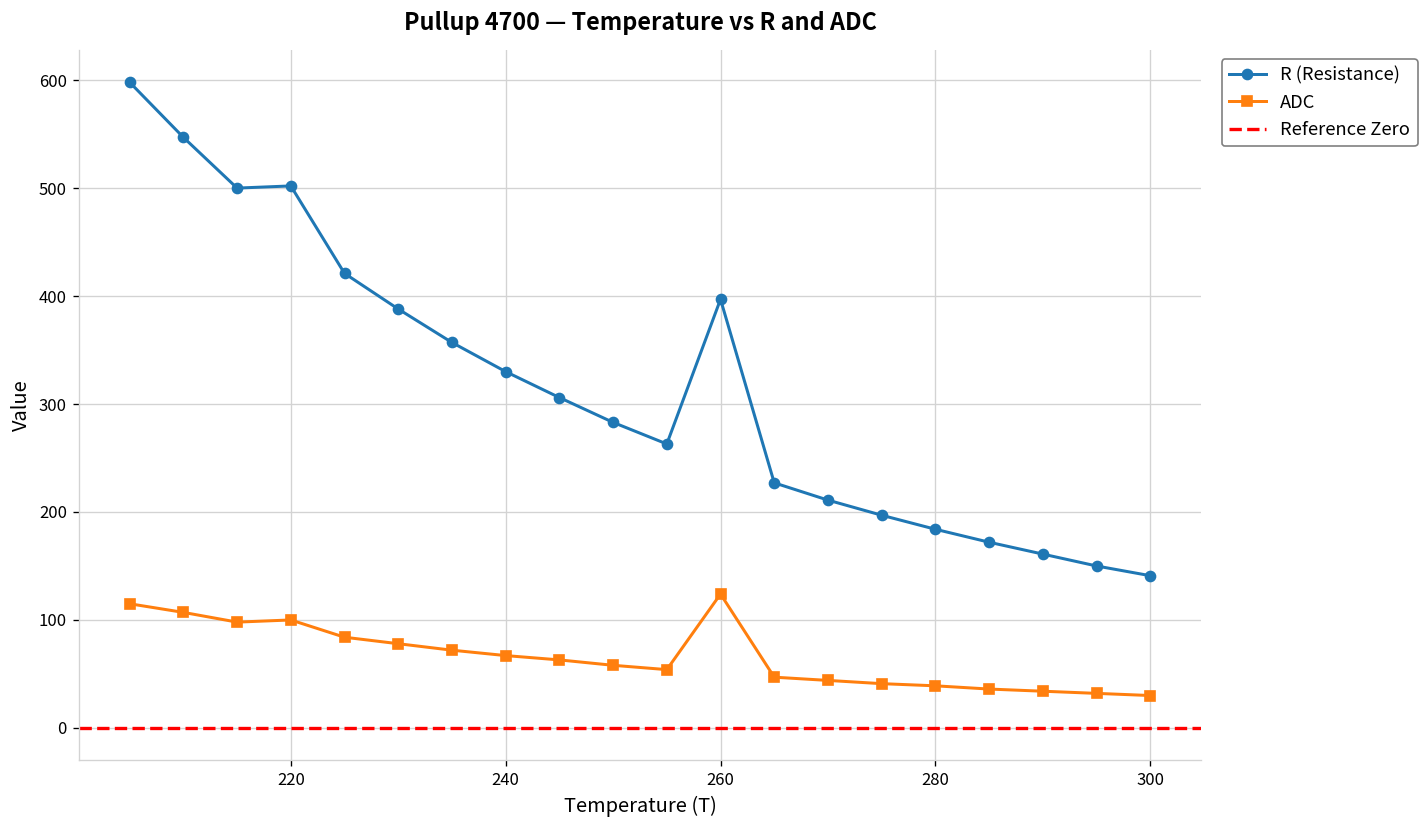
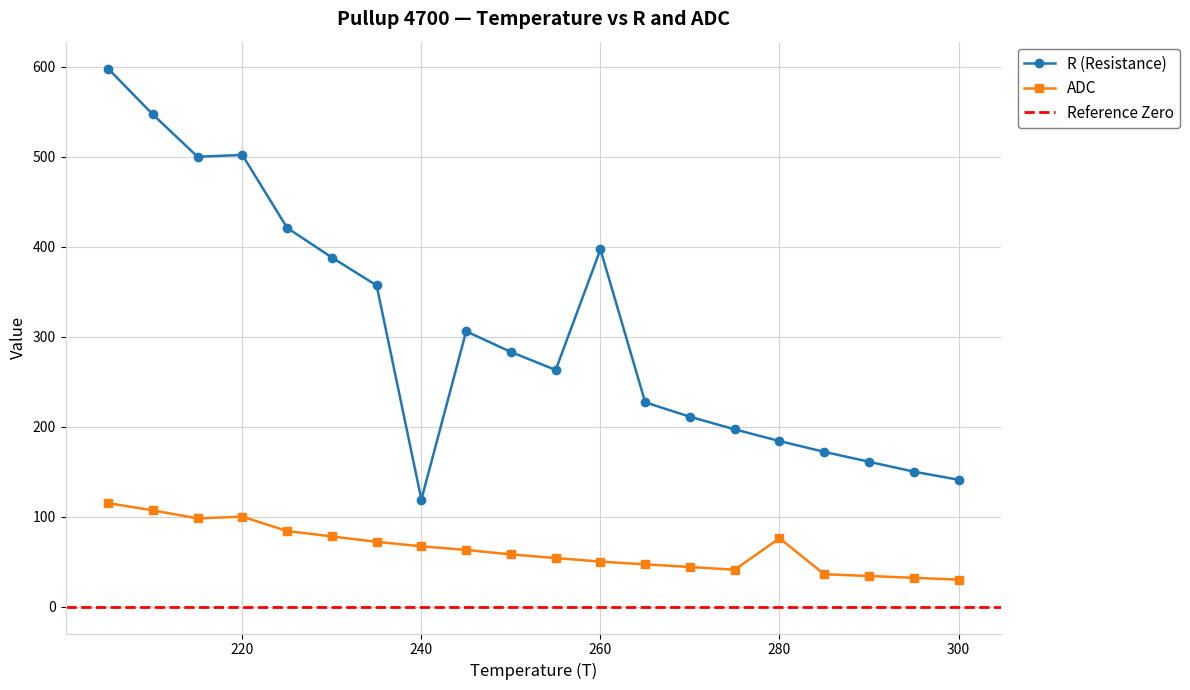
R (Resistance), 240: 330 -> 120
ADC, 260: 120 -> 50
ADC, 280: 40 -> 80
